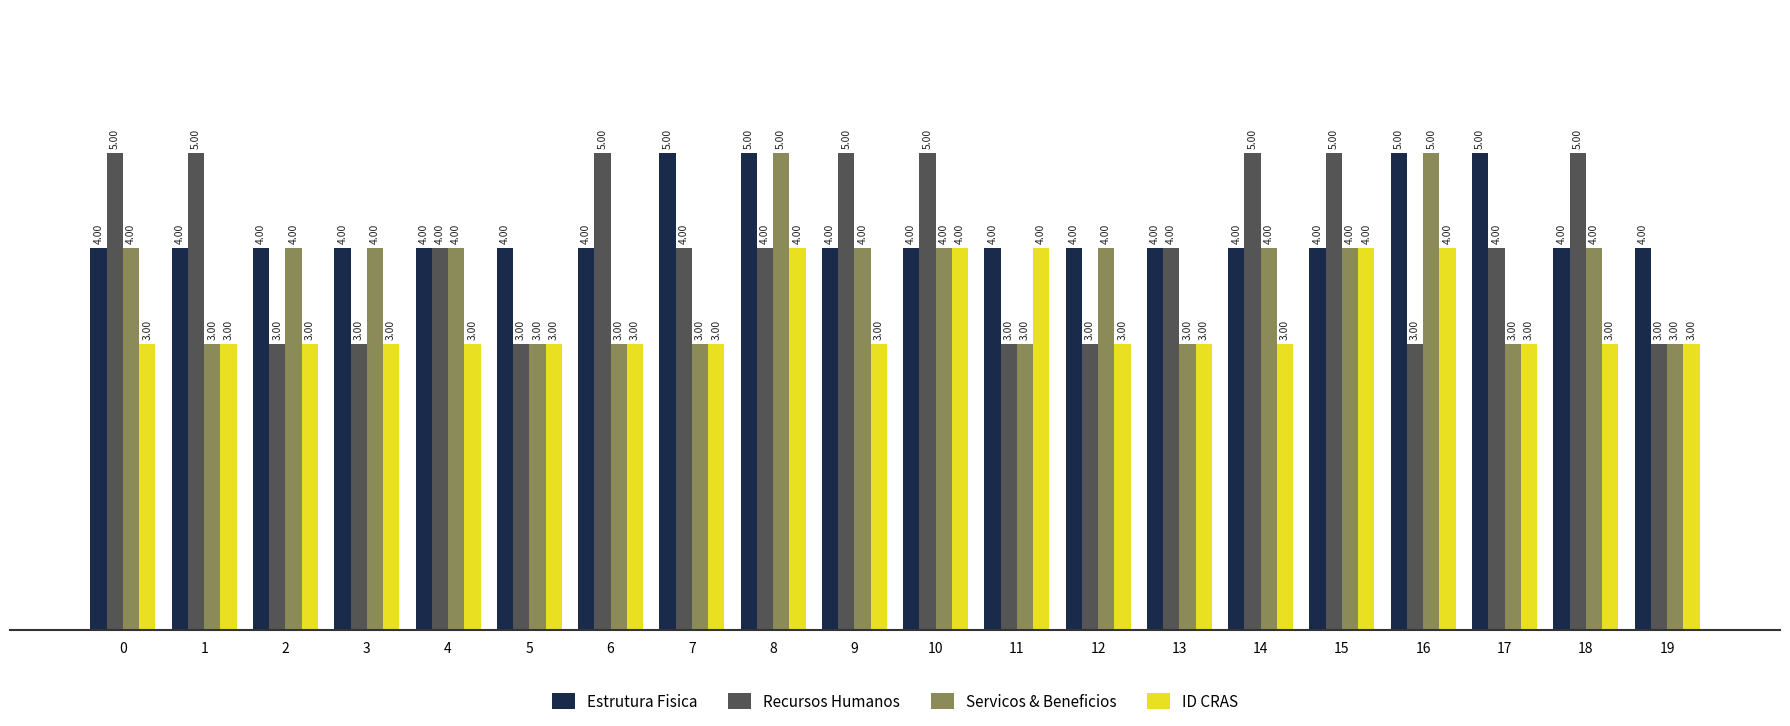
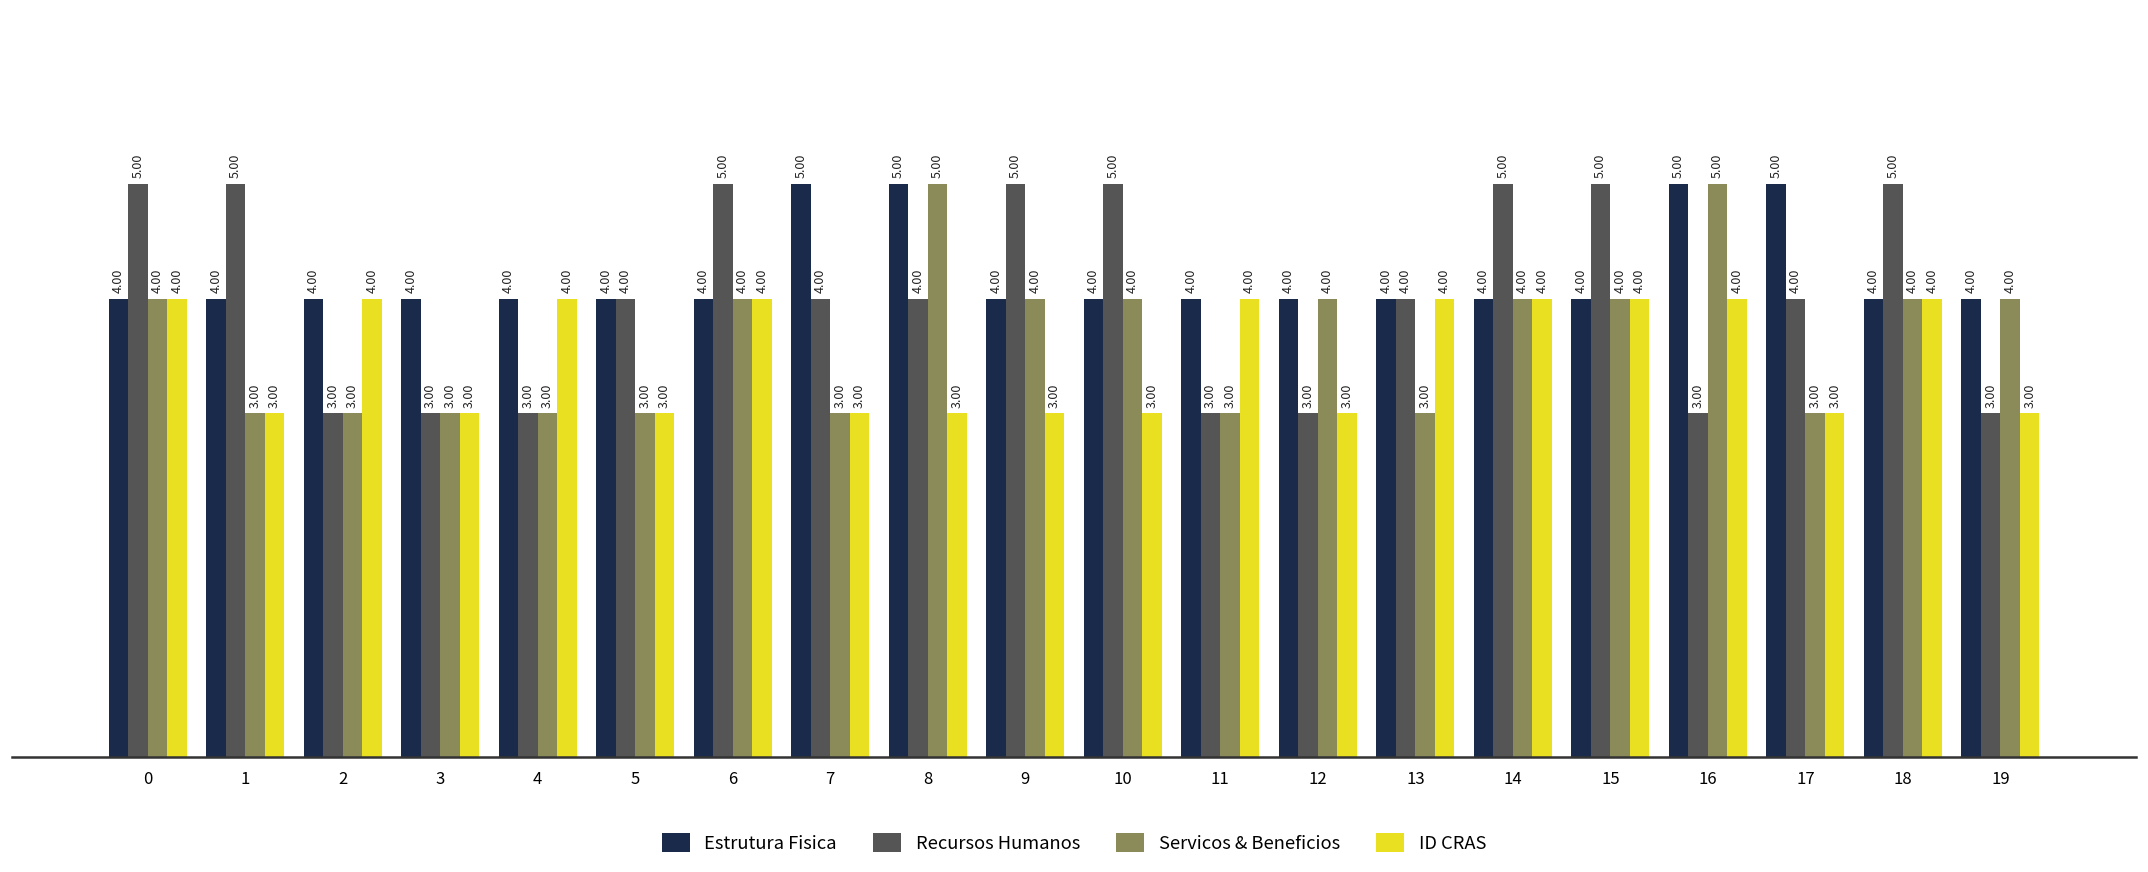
ID CRAS, 0: 3.00 -> 4.00
Servicos & Beneficios, 2: 4.00 -> 3.00
ID CRAS, 2: 3.00 -> 4.00
Servicos & Beneficios, 3: 4.00 -> 3.00
Recursos Humanos, 4: 4.00 -> 3.00
Servicos & Beneficios, 4: 4.00 -> 3.00
ID CRAS, 4: 3.00 -> 4.00
Recursos Humanos, 5: 3.00 -> 4.00
Servicos & Beneficios, 6: 3.00 -> 4.00
ID CRAS, 6: 3.00 -> 4.00
ID CRAS, 8: 4.00 -> 3.00
ID CRAS, 10: 4.00 -> 3.00
ID CRAS, 13: 3.00 -> 4.00
ID CRAS, 14: 3.00 -> 4.00
ID CRAS, 18: 3.00 -> 4.00
Servicos & Beneficios, 19: 3.00 -> 4.00
